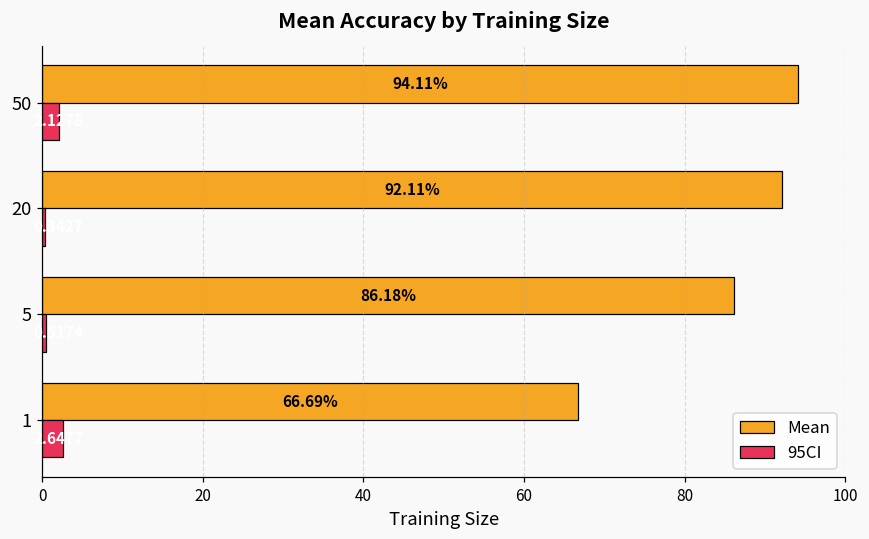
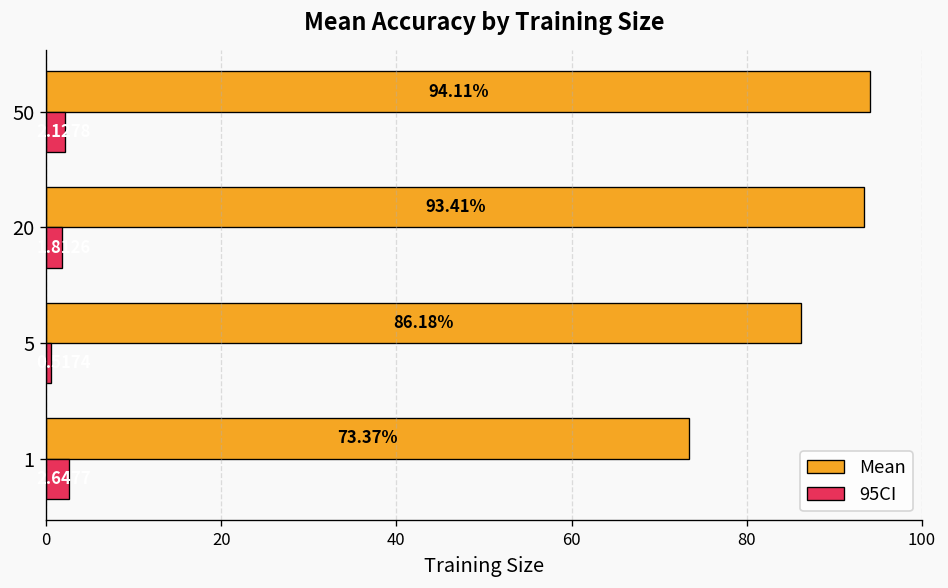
Mean, 20: 92.11% -> 93.41%
95CI, 20: 0 -> 2
Mean, 1: 66.69% -> 73.37%
